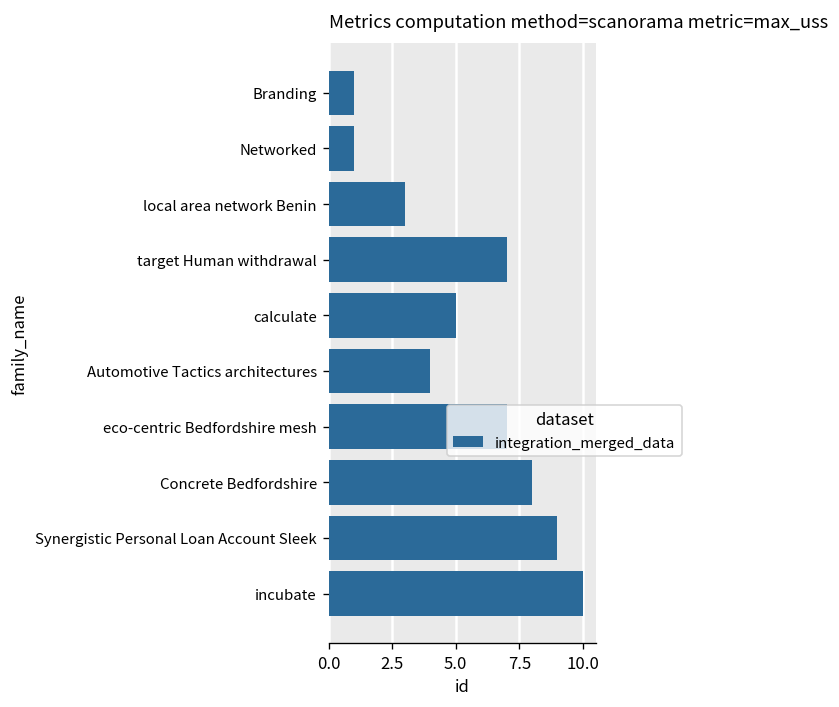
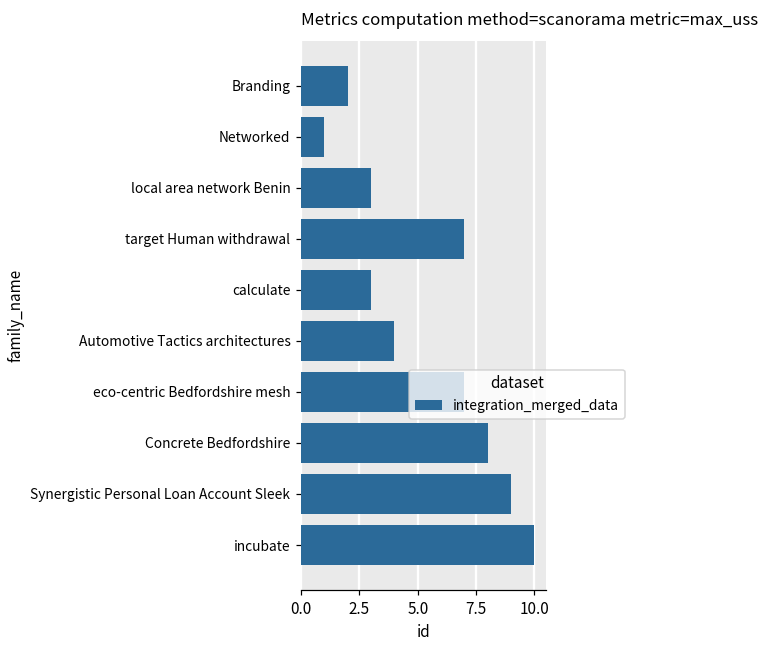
Branding: 1 -> 2
calculate: 5 -> 3
